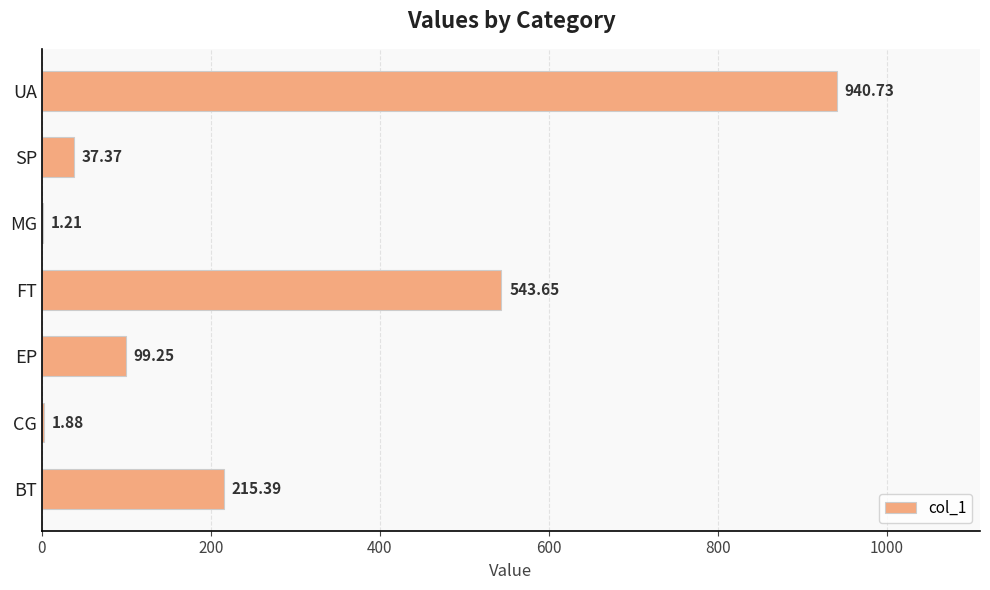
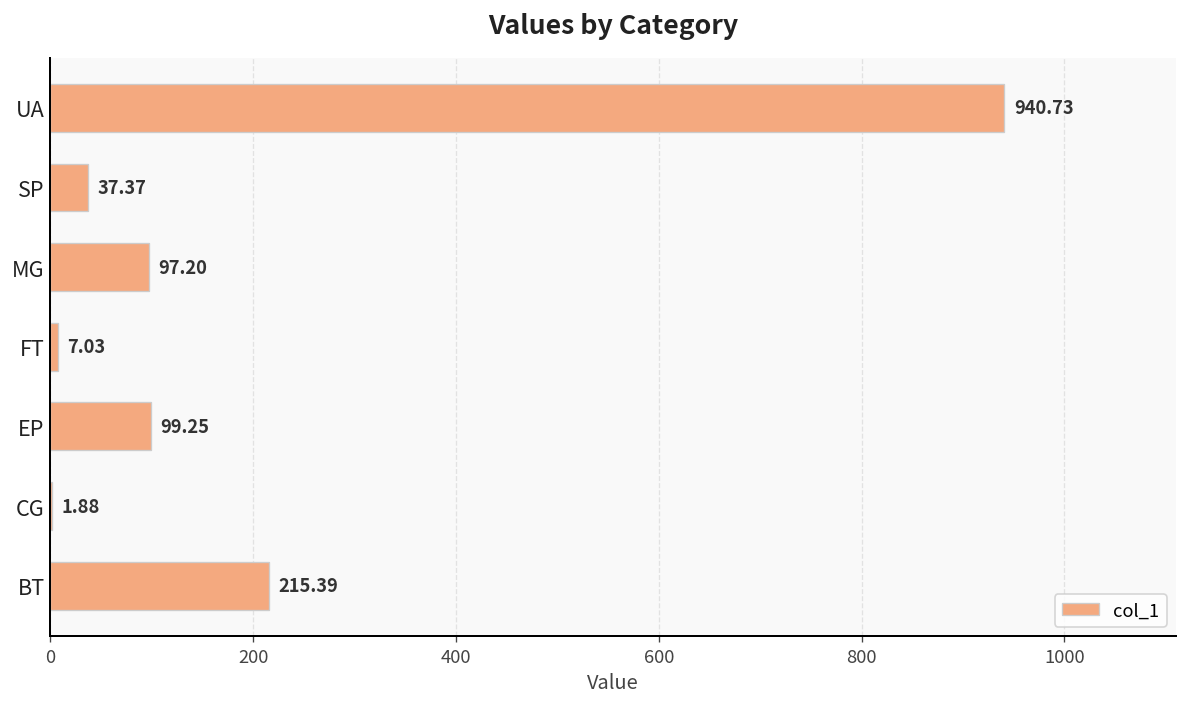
MG: 1.21 -> 97.20
FT: 543.65 -> 7.03
